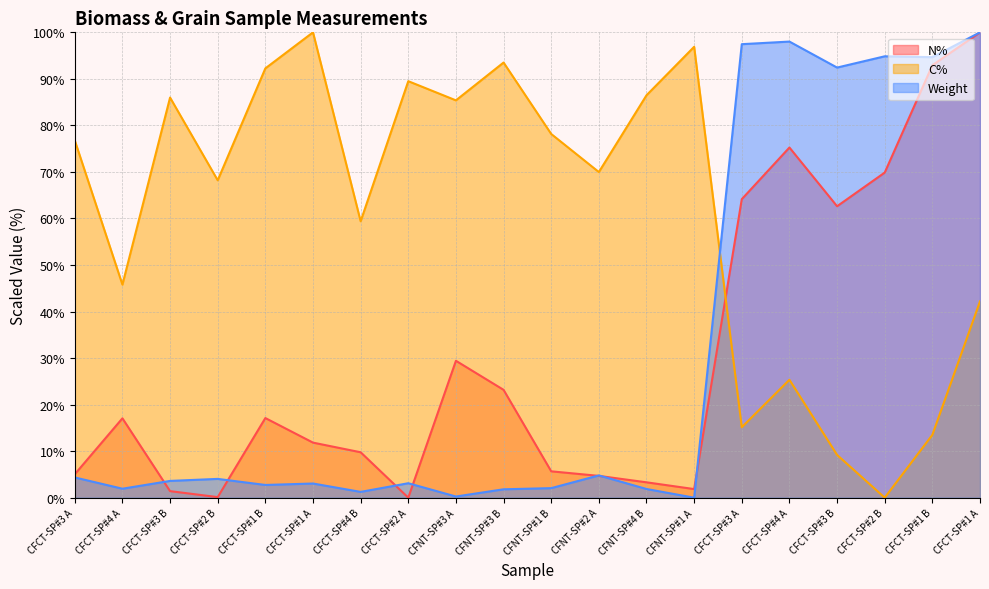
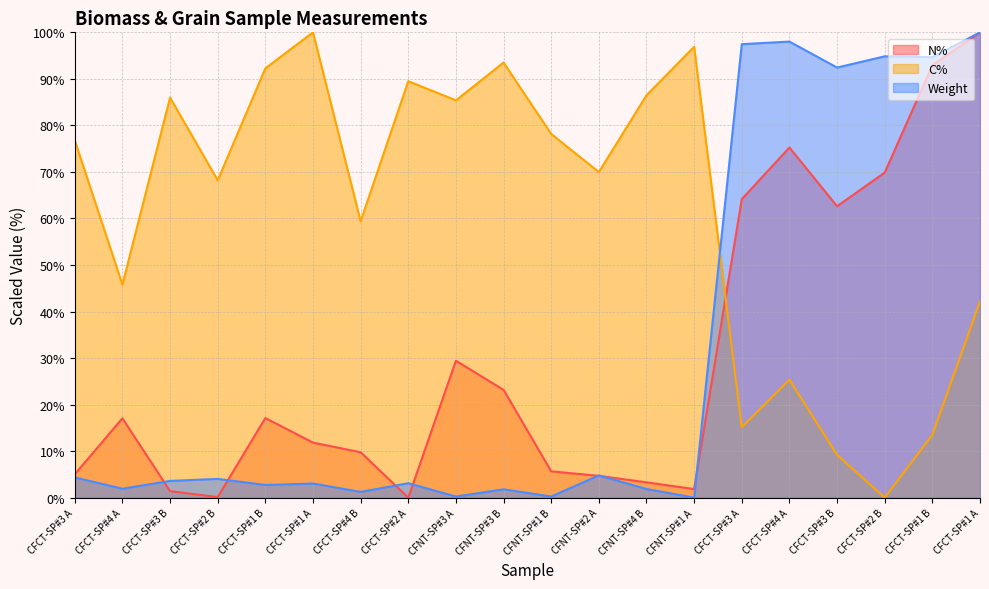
Weight, CFNT-SP#1 B: 2% -> 0%
